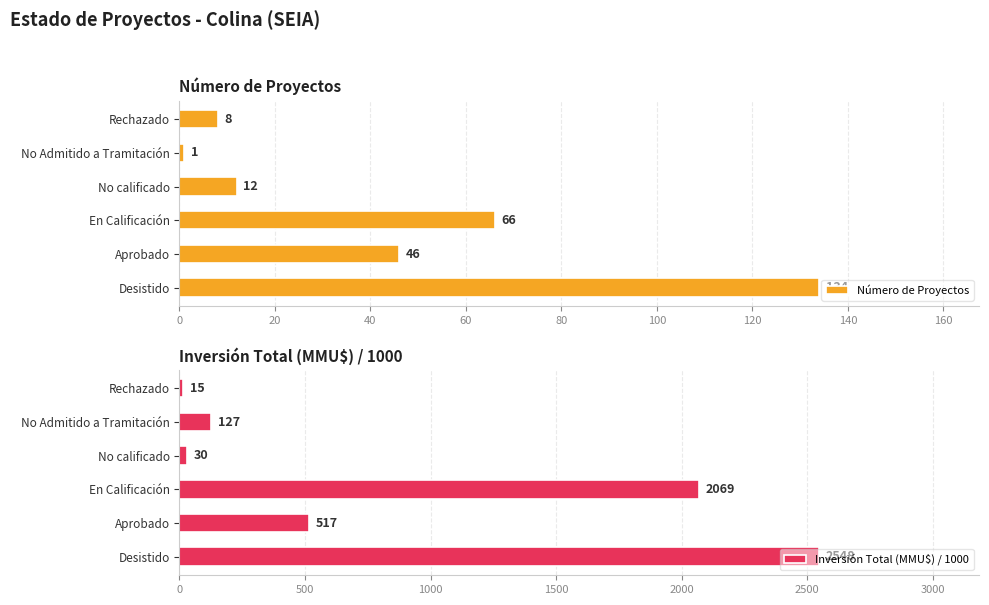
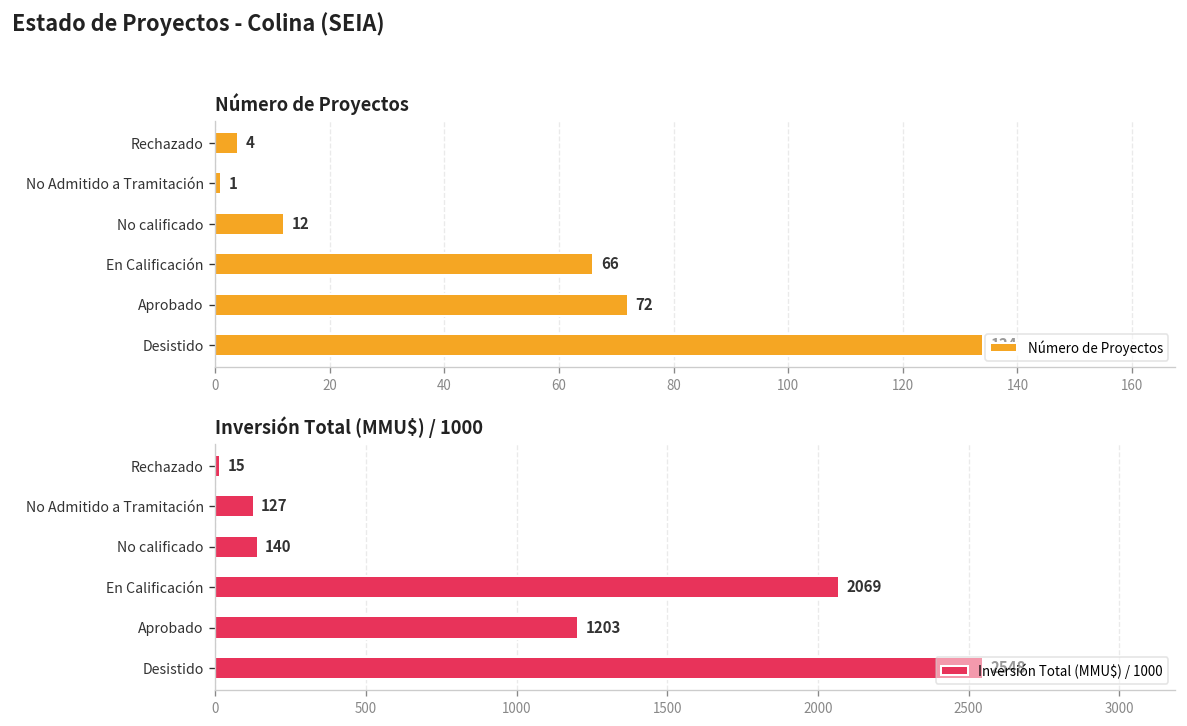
Número de Proyectos, Rechazado: 8 -> 4
Número de Proyectos, Aprobado: 46 -> 72
Inversión Total (MMU$) / 1000, No calificado: 30 -> 140
Inversión Total (MMU$) / 1000, Aprobado: 517 -> 1203
